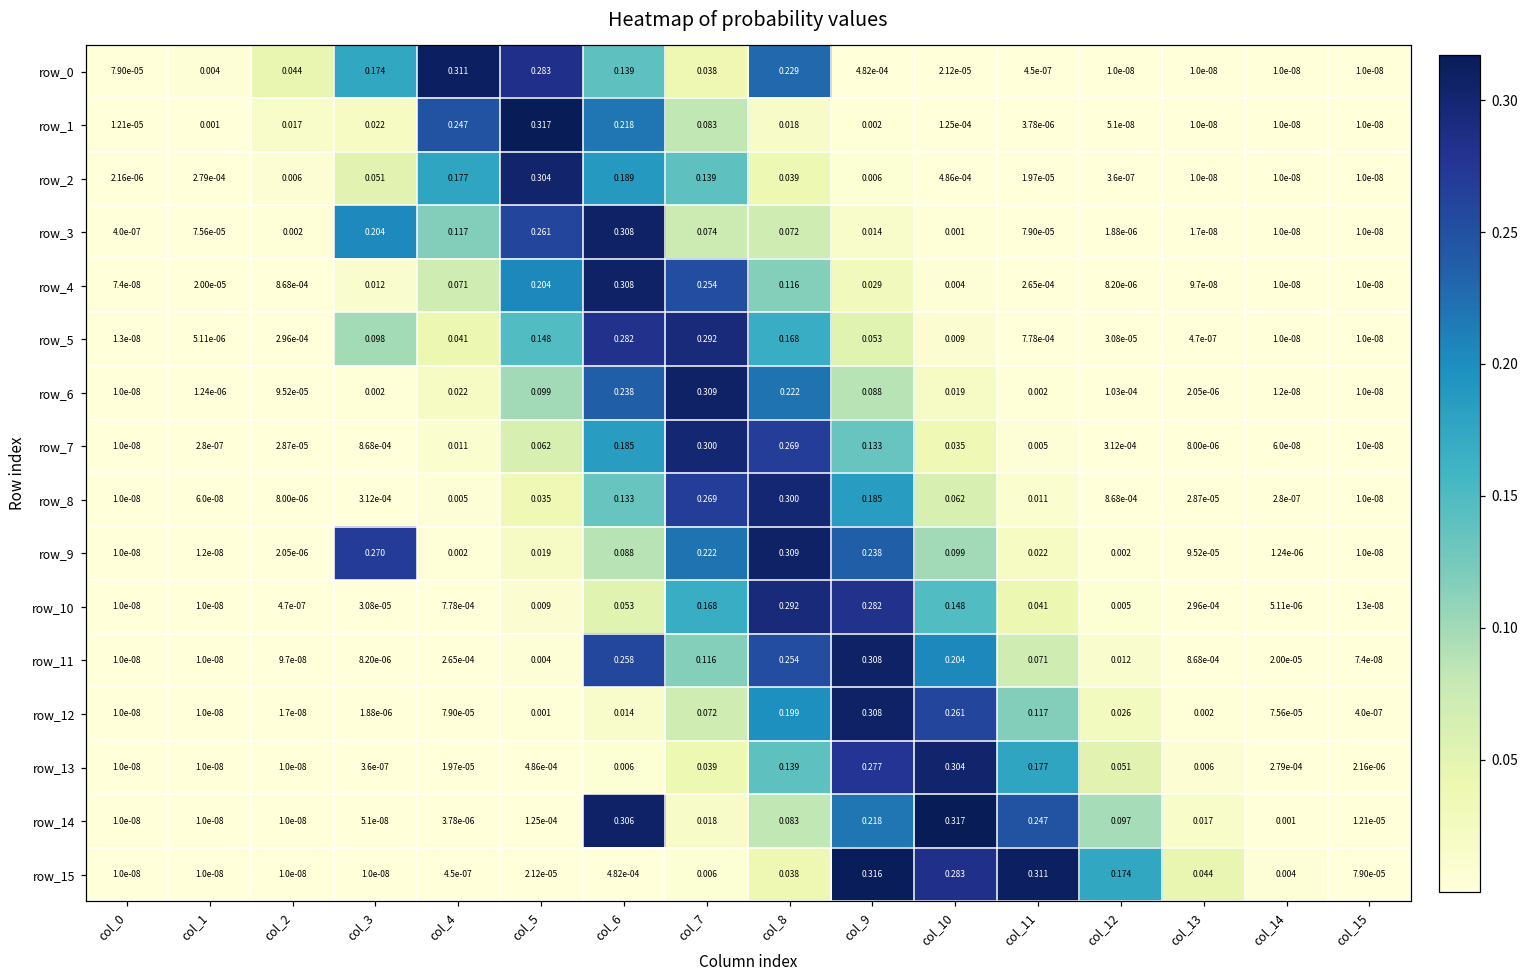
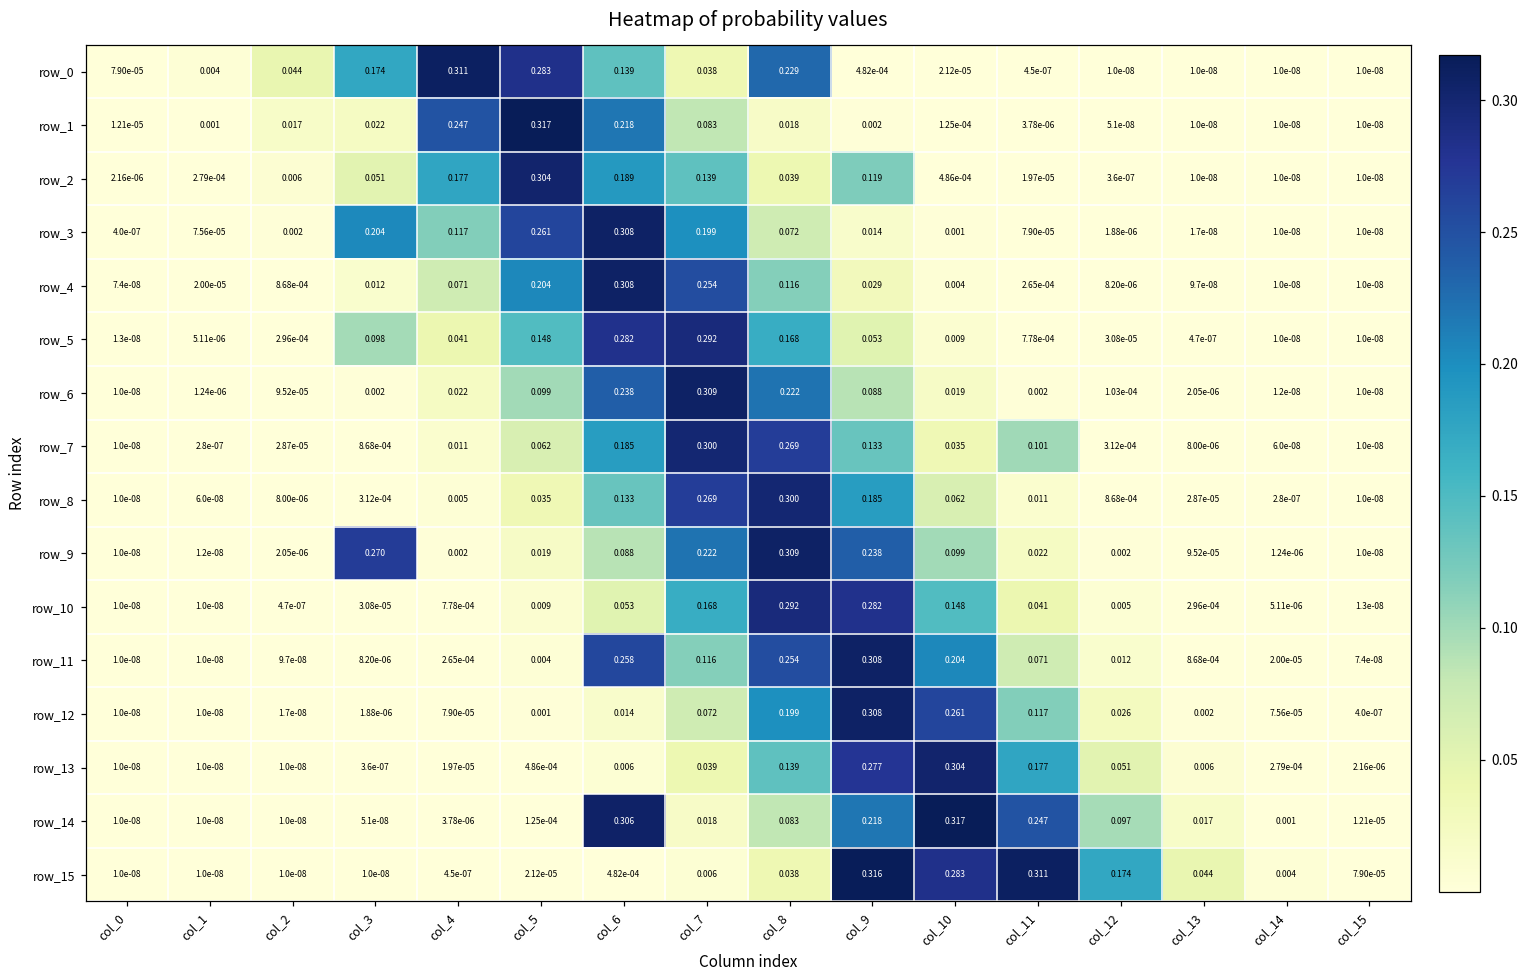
row_2, col_9: 0.006 -> 0.119
row_3, col_7: 0.074 -> 0.199
row_7, col_11: 0.005 -> 0.101
